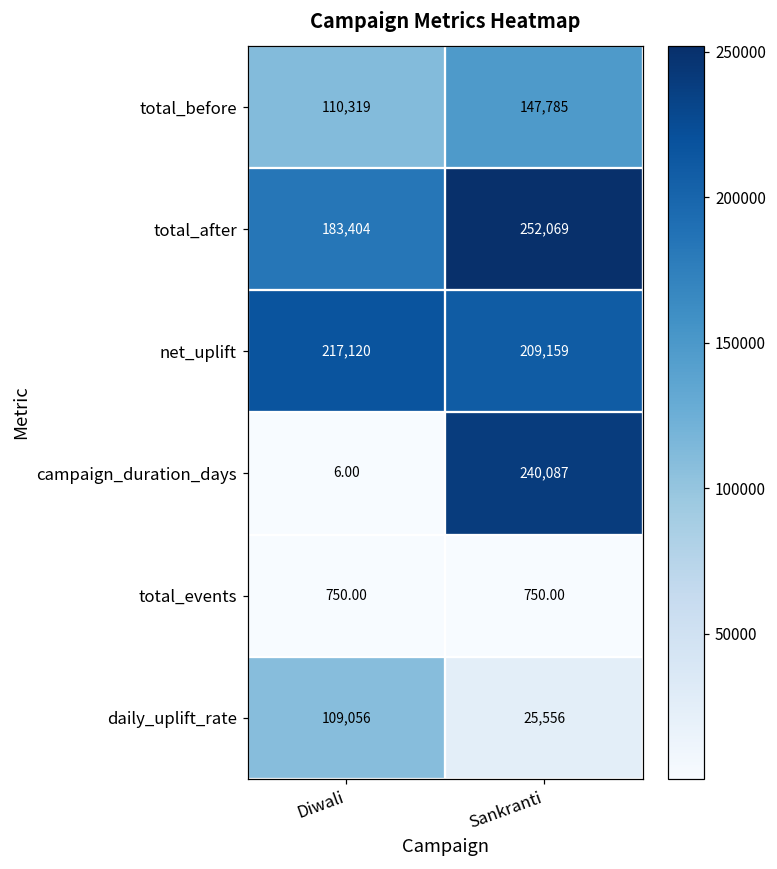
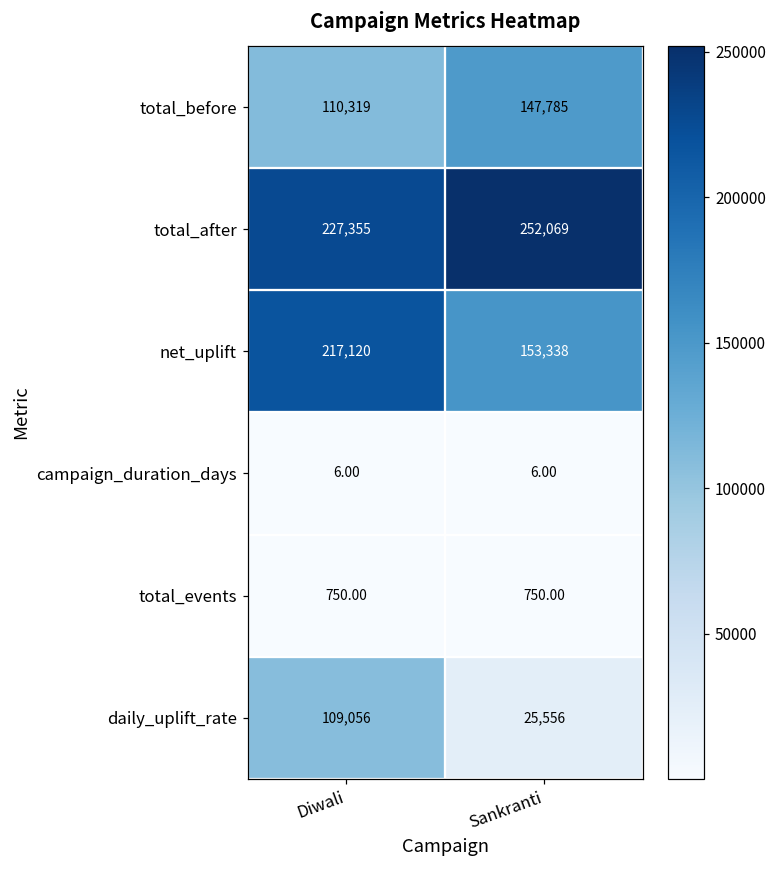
total_after, Diwali: 183,404 -> 227,355
net_uplift, Sankranti: 209,159 -> 153,338
campaign_duration_days, Sankranti: 240,087 -> 6.00
